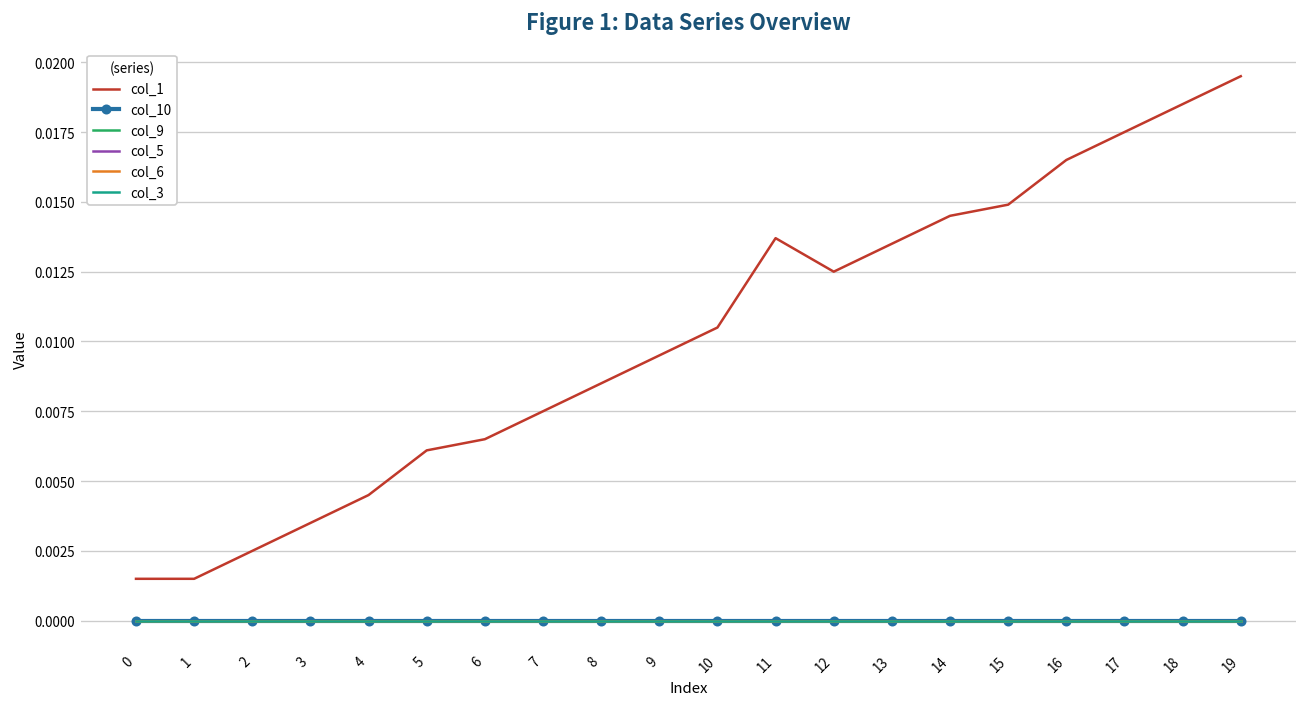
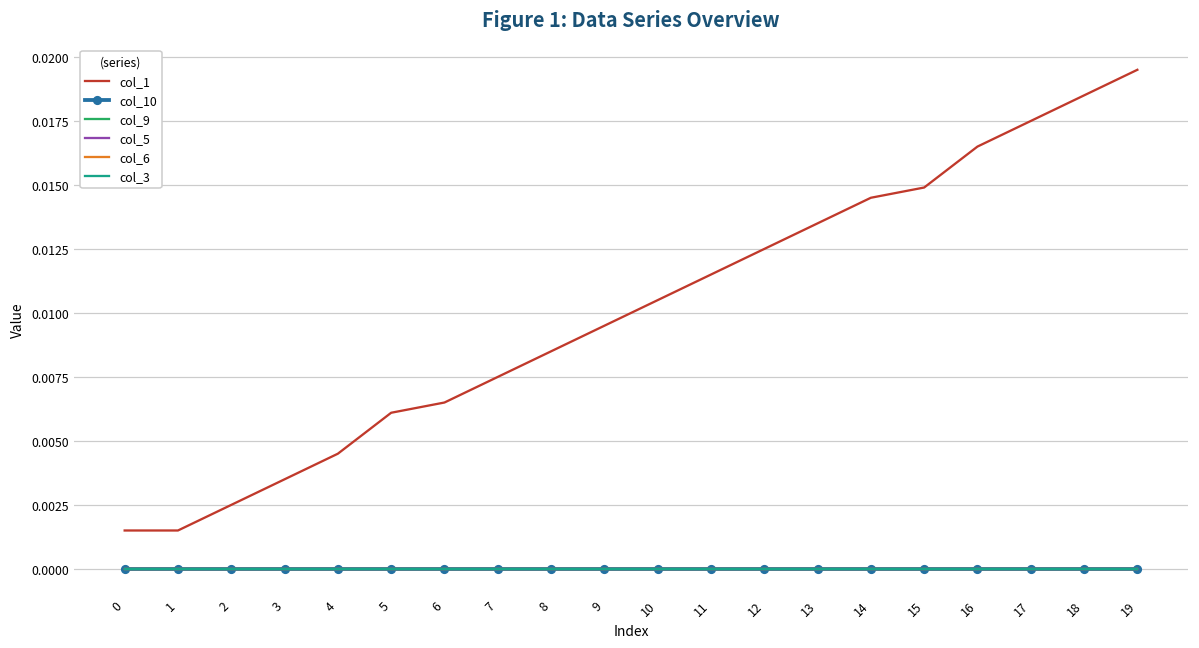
col_1, 11: 0.0137 -> 0.0115
